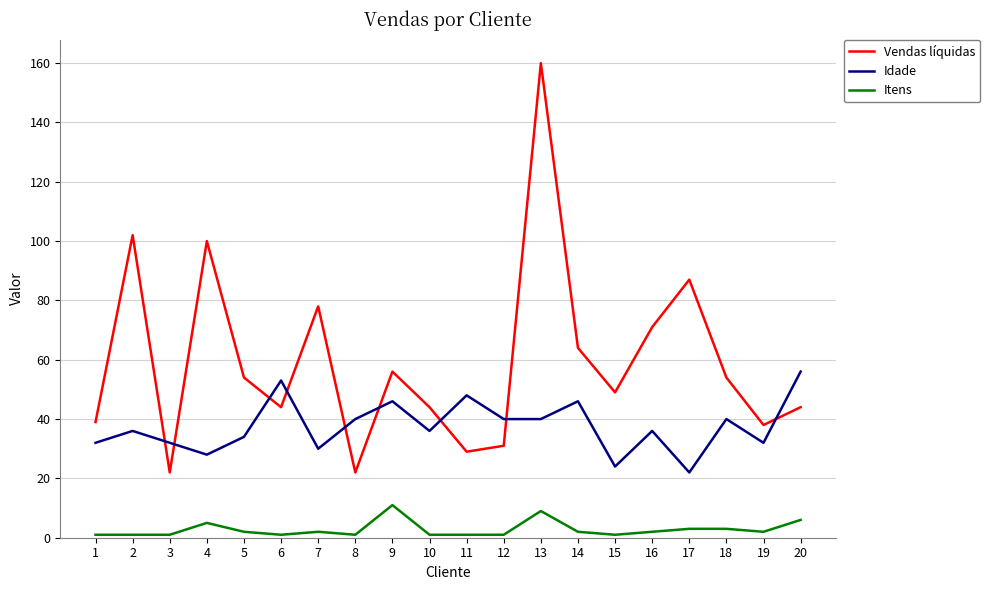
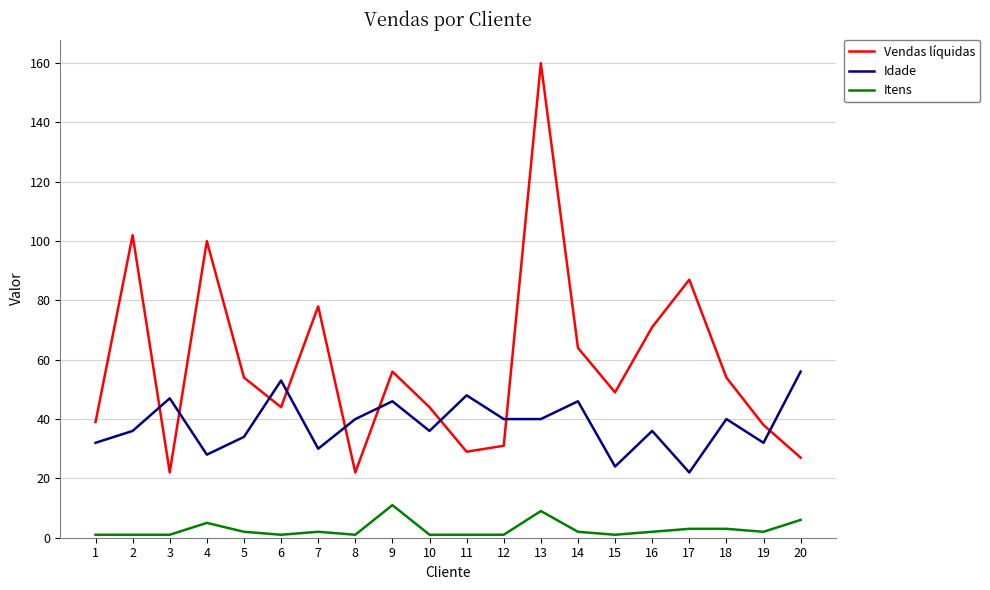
Idade, 3: 32 -> 47
Vendas líquidas, 20: 44 -> 27
